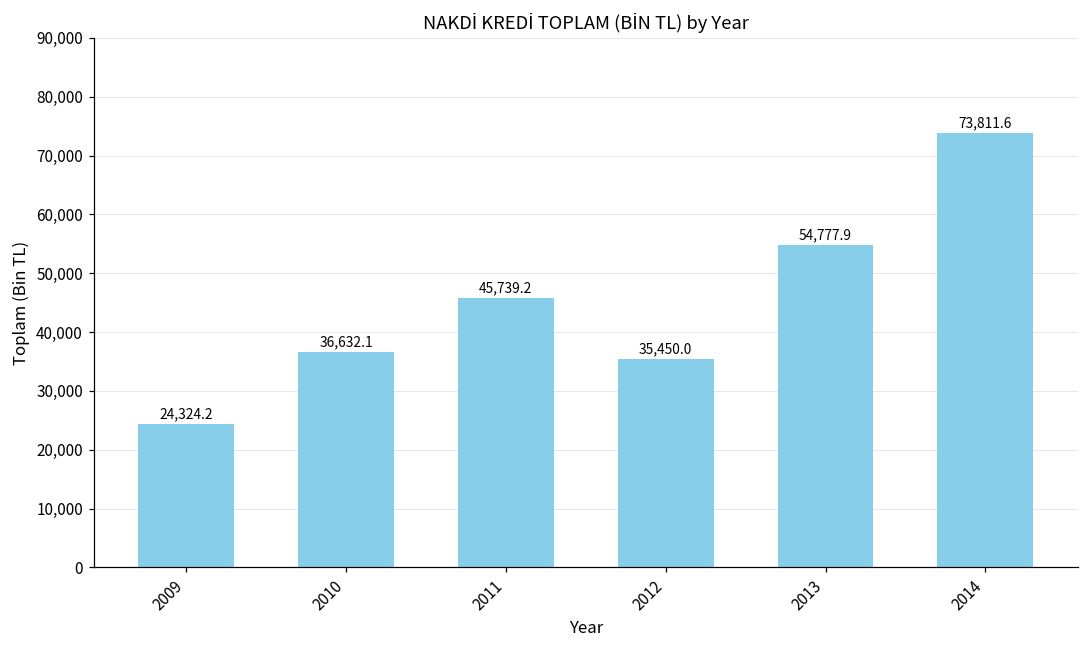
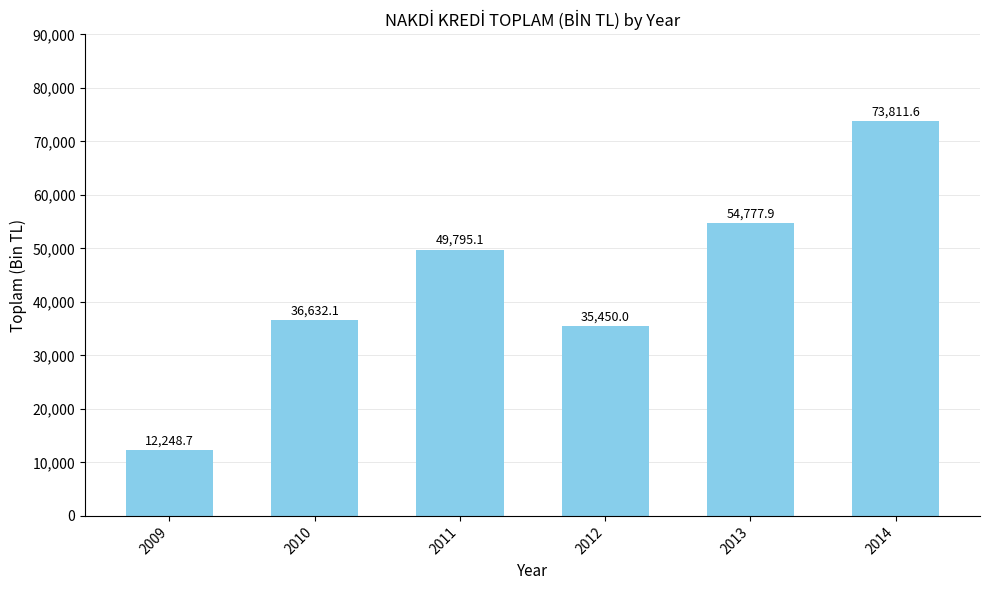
2009: 24,324.2 -> 12,248.7
2011: 45,739.2 -> 49,795.1
